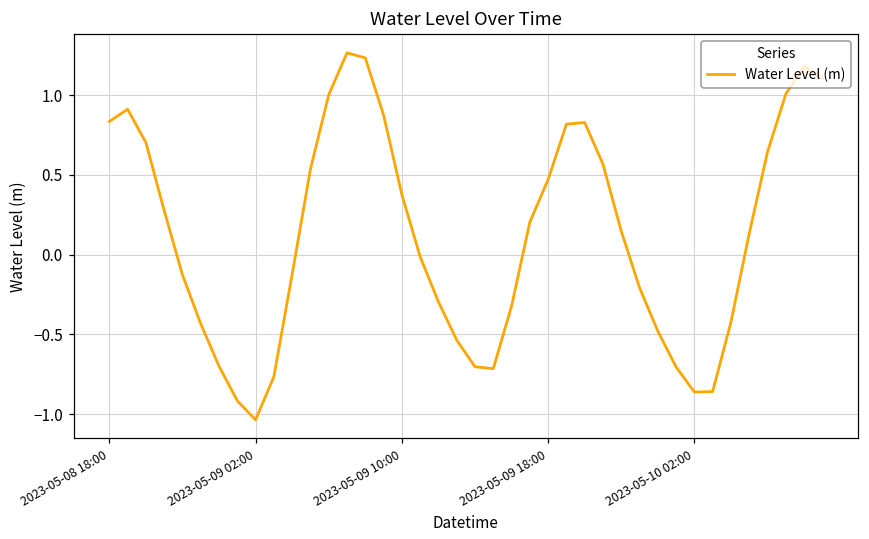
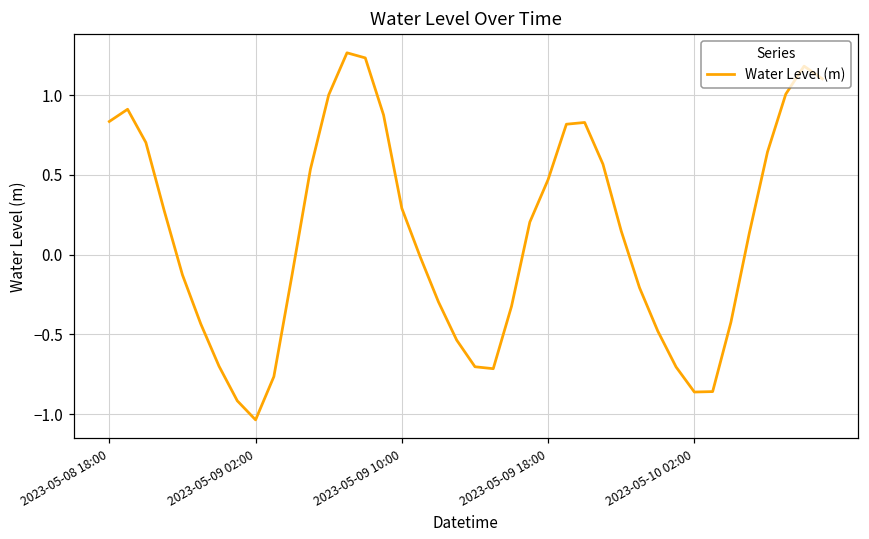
2023-05-09 10:00: 0.38 -> 0.29
